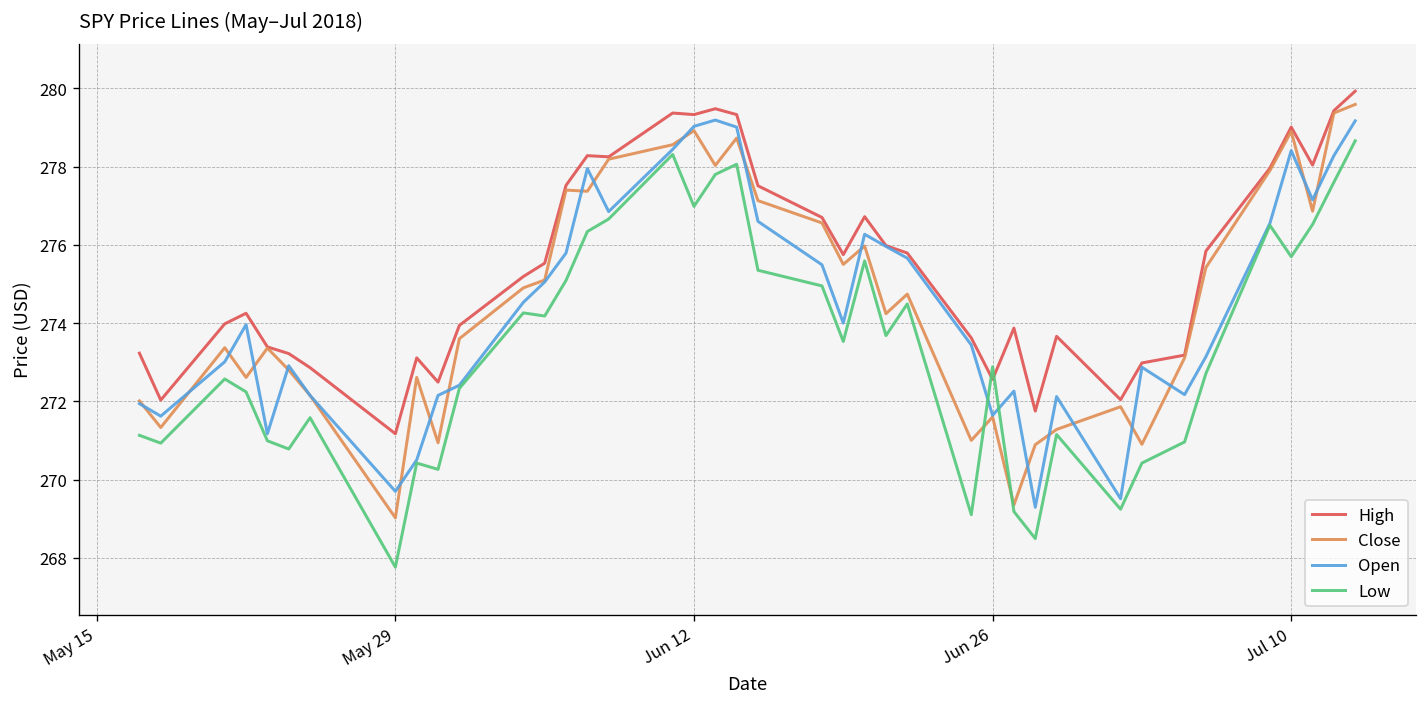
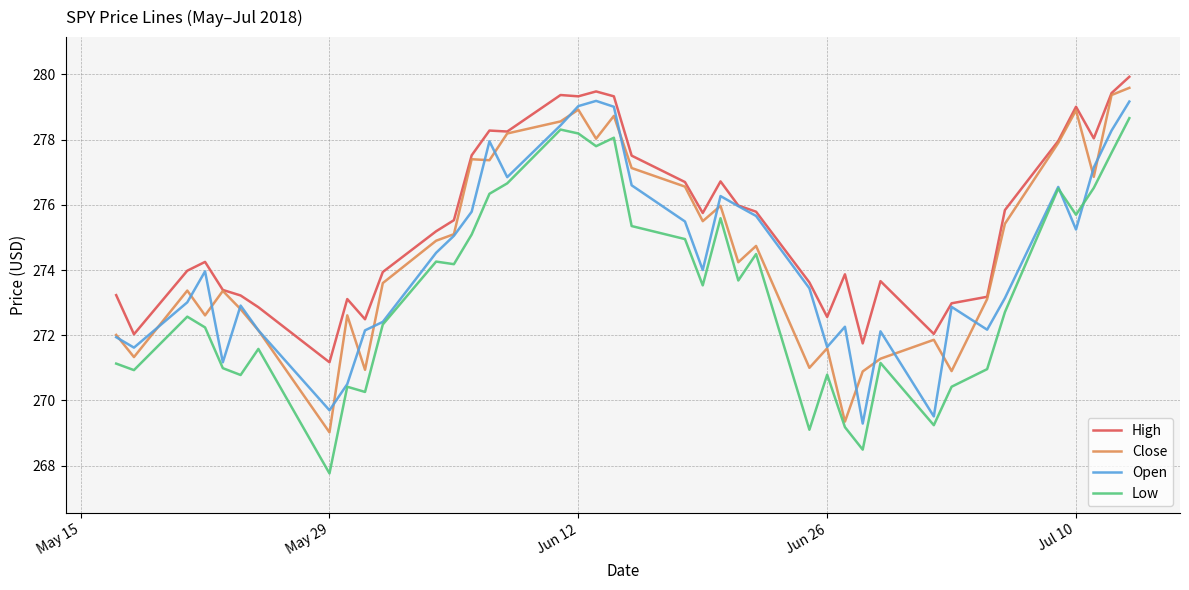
Low, Jun 12: 277.0 -> 278.2
Low, Jun 26: 272.9 -> 270.8
Open, Jul 10: 278.4 -> 275.2
